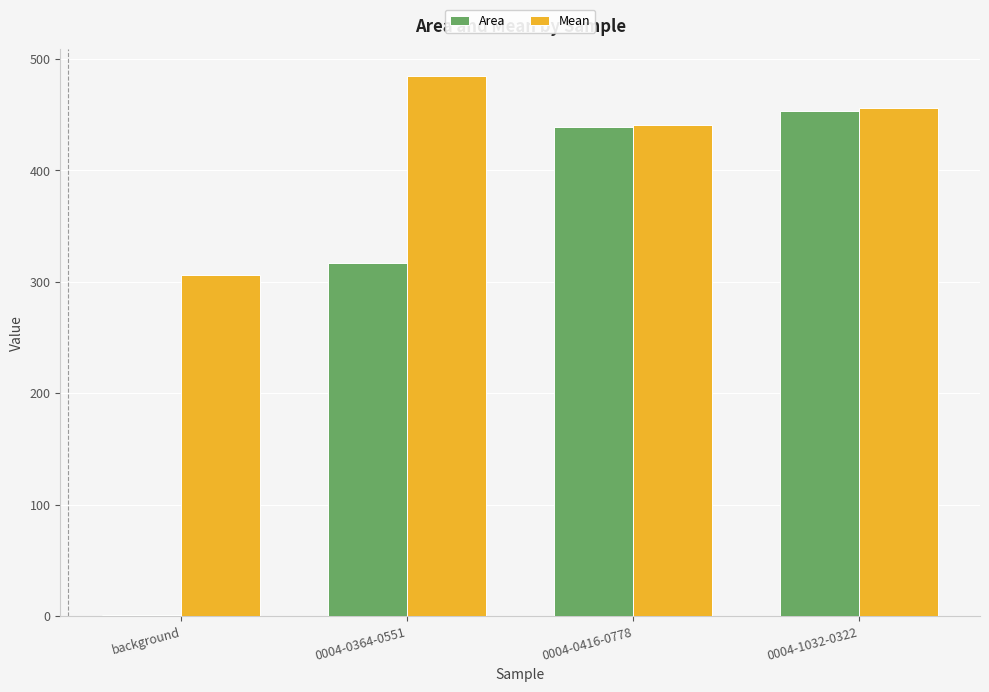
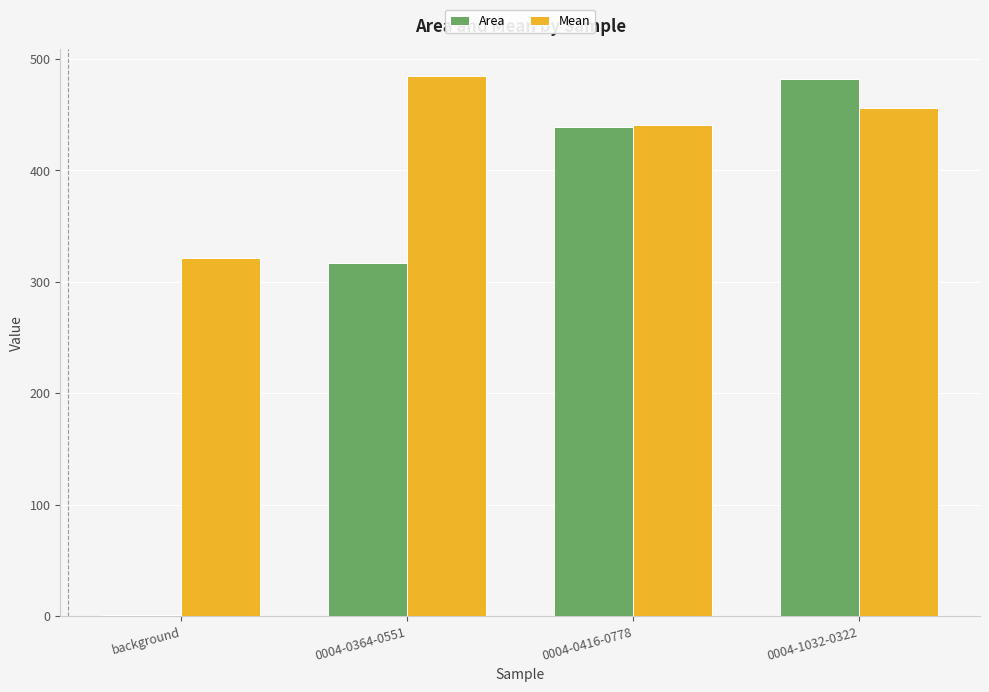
Mean, background: 306 -> 321
Area, 0004-1032-0322: 453 -> 482
